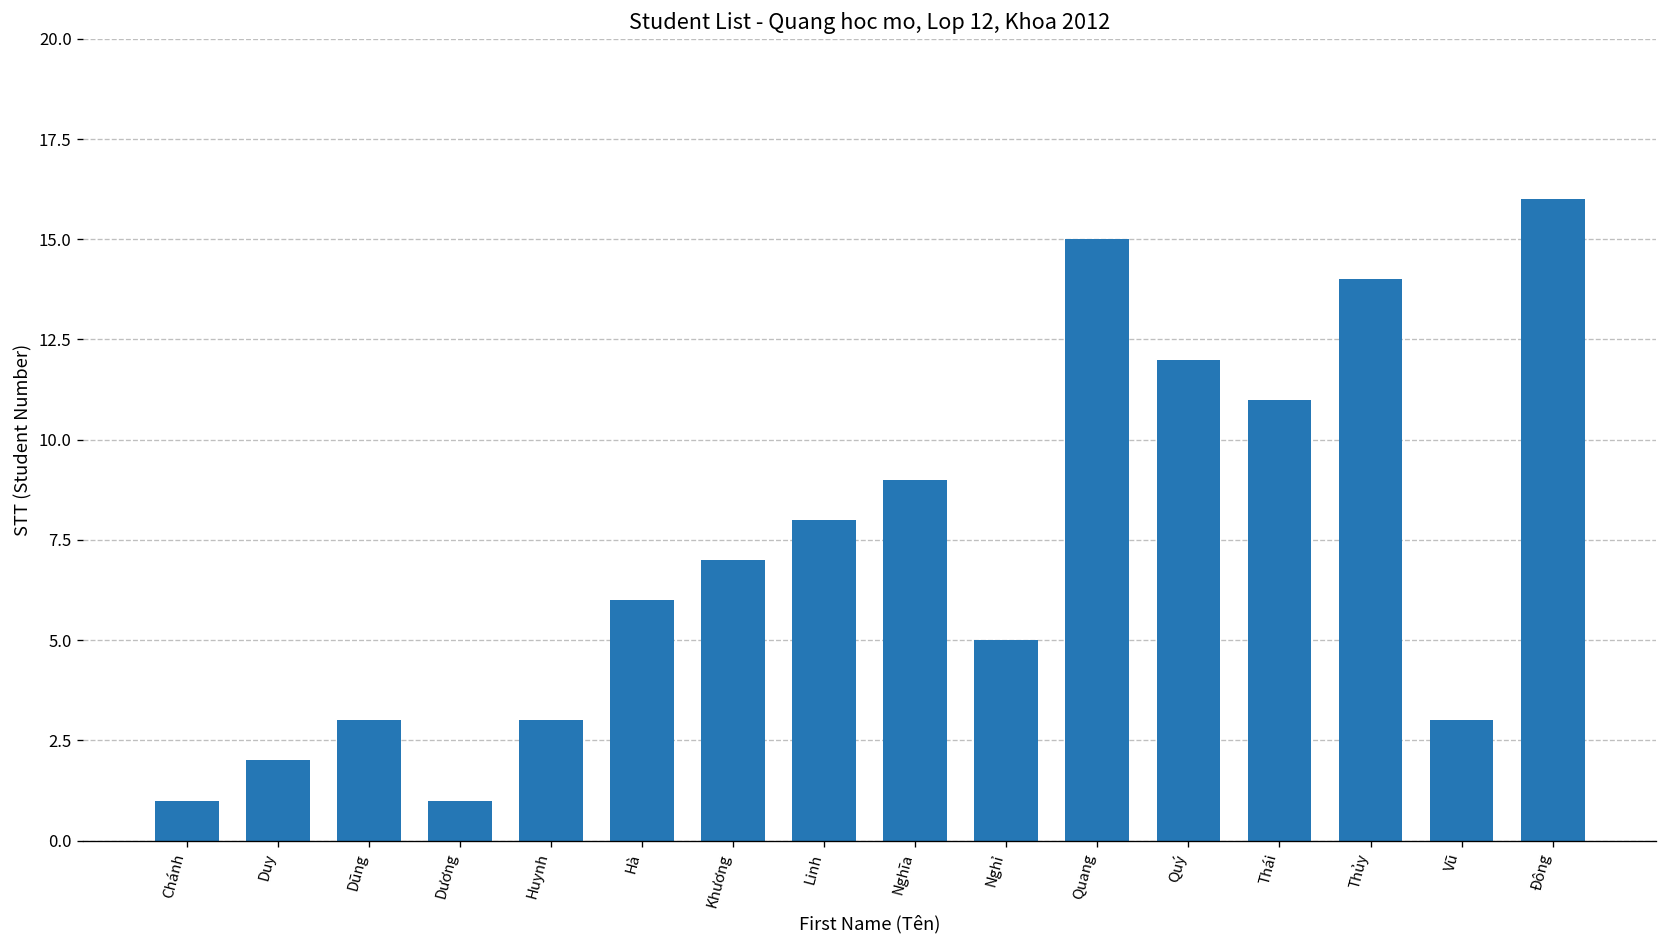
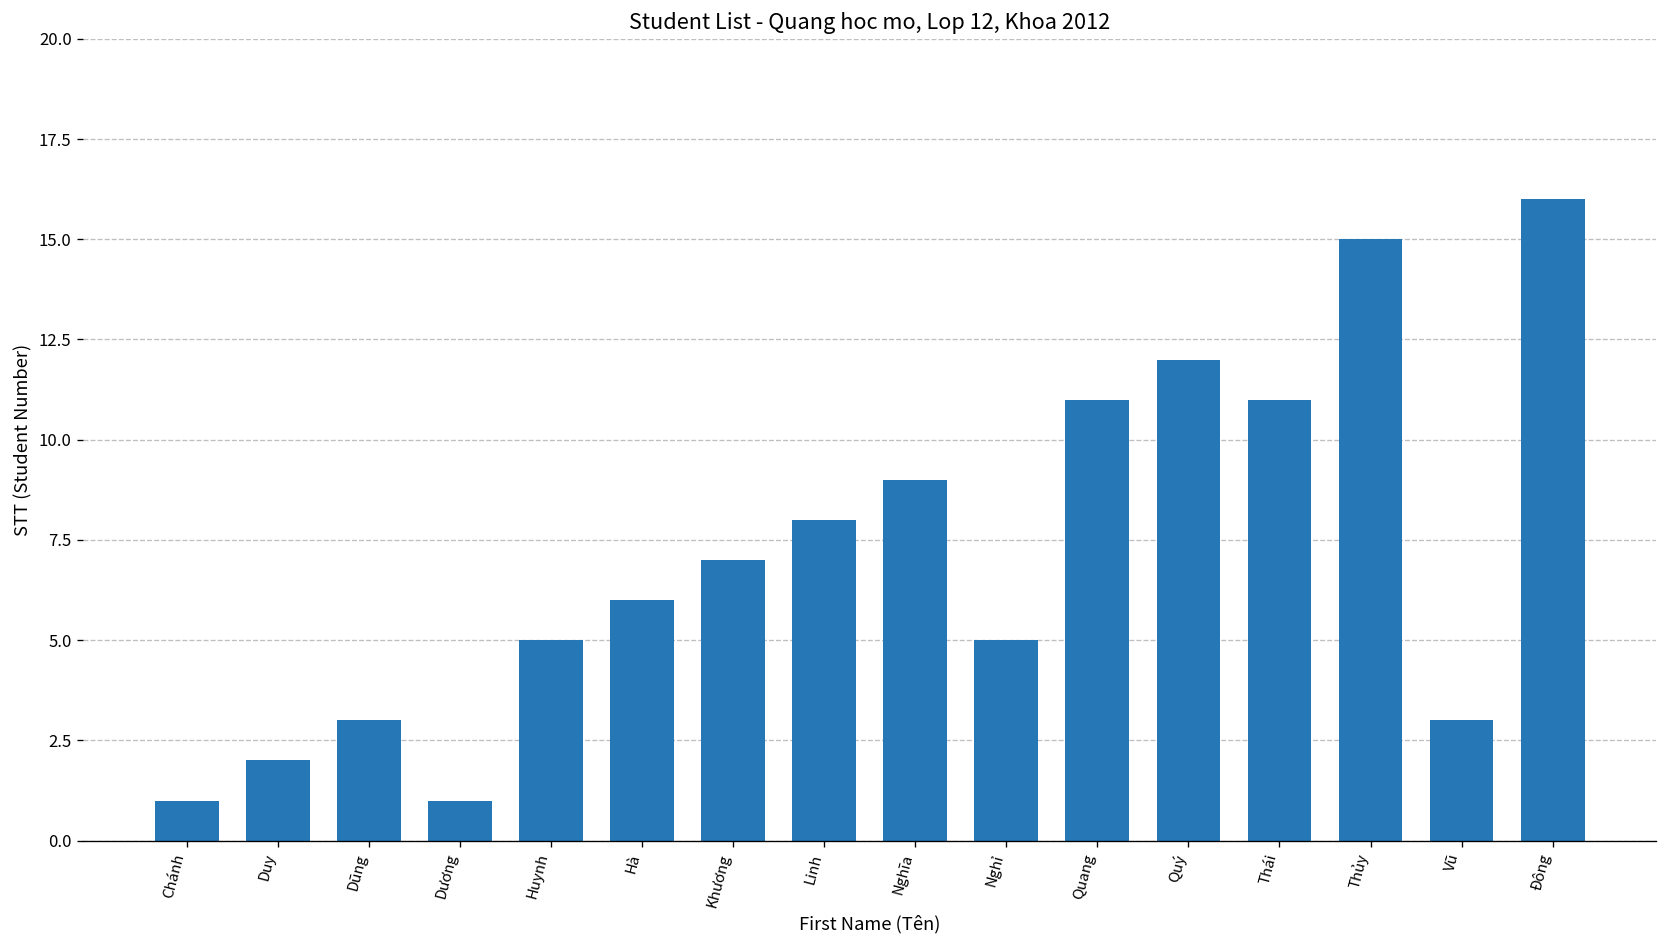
Huynh: 3 -> 5
Quang: 15 -> 11
Thủy: 14 -> 15
